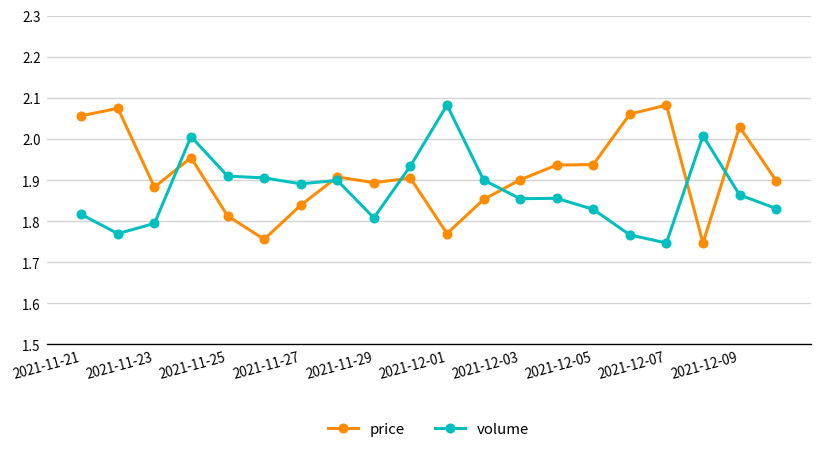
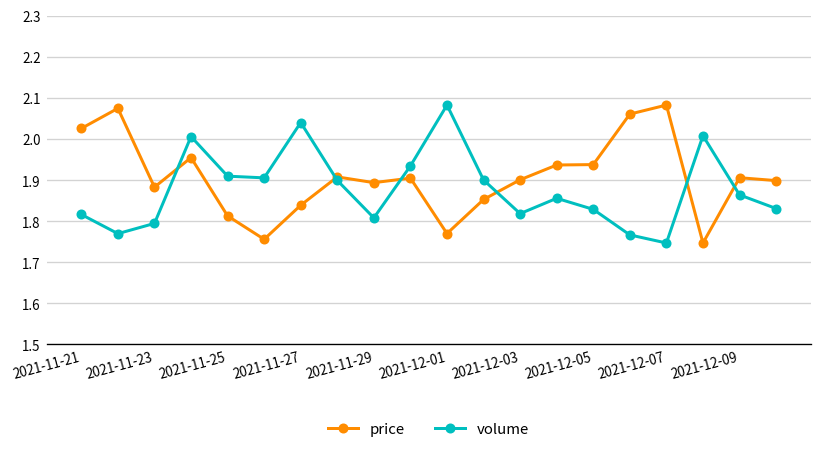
price, 2021-11-21: 2.06 -> 2.03
volume, 2021-11-27: 1.89 -> 2.04
volume, 2021-12-03: 1.85 -> 1.82
price, 2021-12-09: 2.03 -> 1.91
